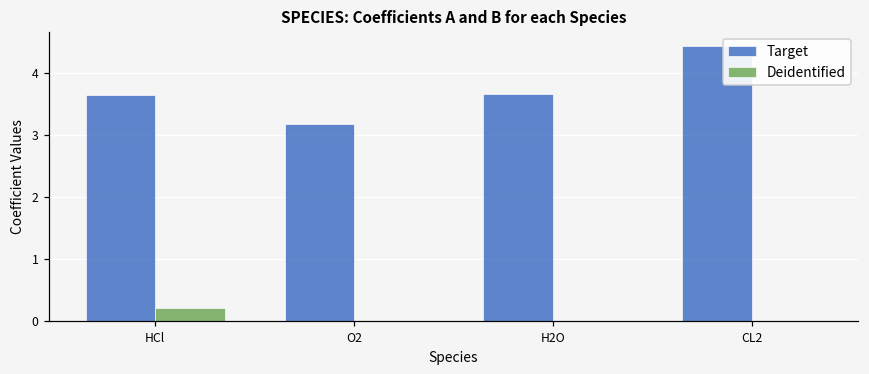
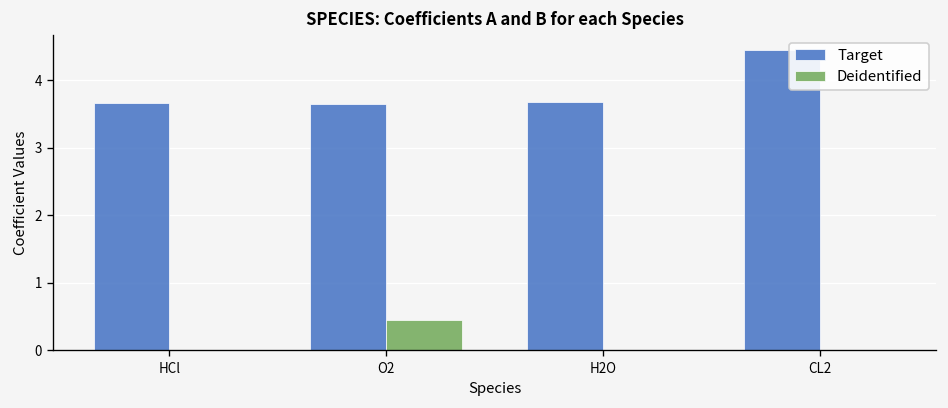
Deidentified, HCl: 0.2 -> 0.0
Target, O2: 3.2 -> 3.6
Deidentified, O2: 0.0 -> 0.4
